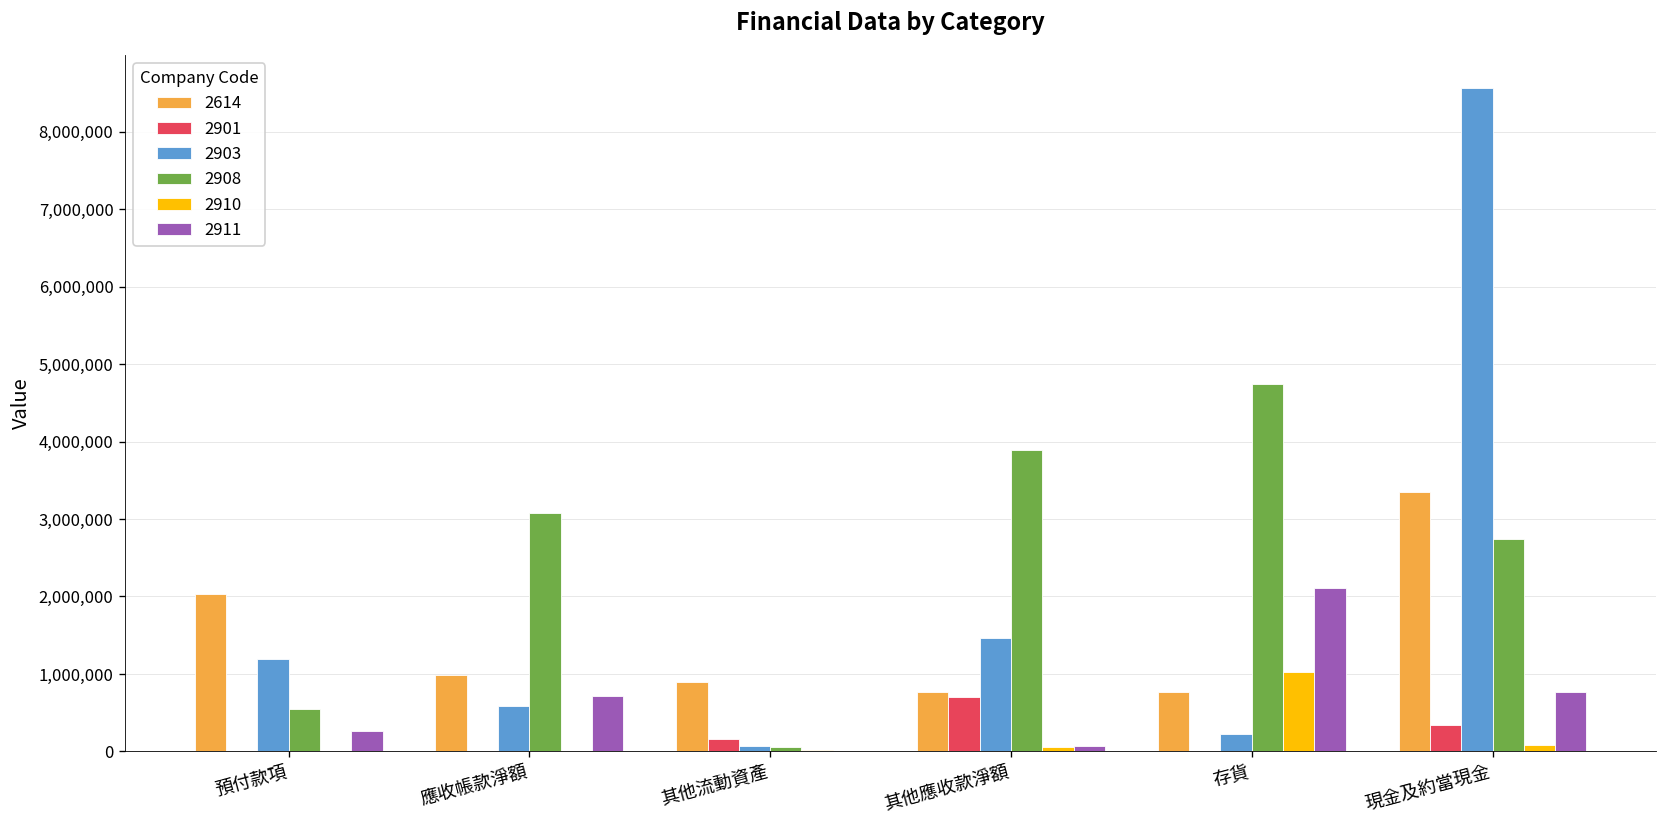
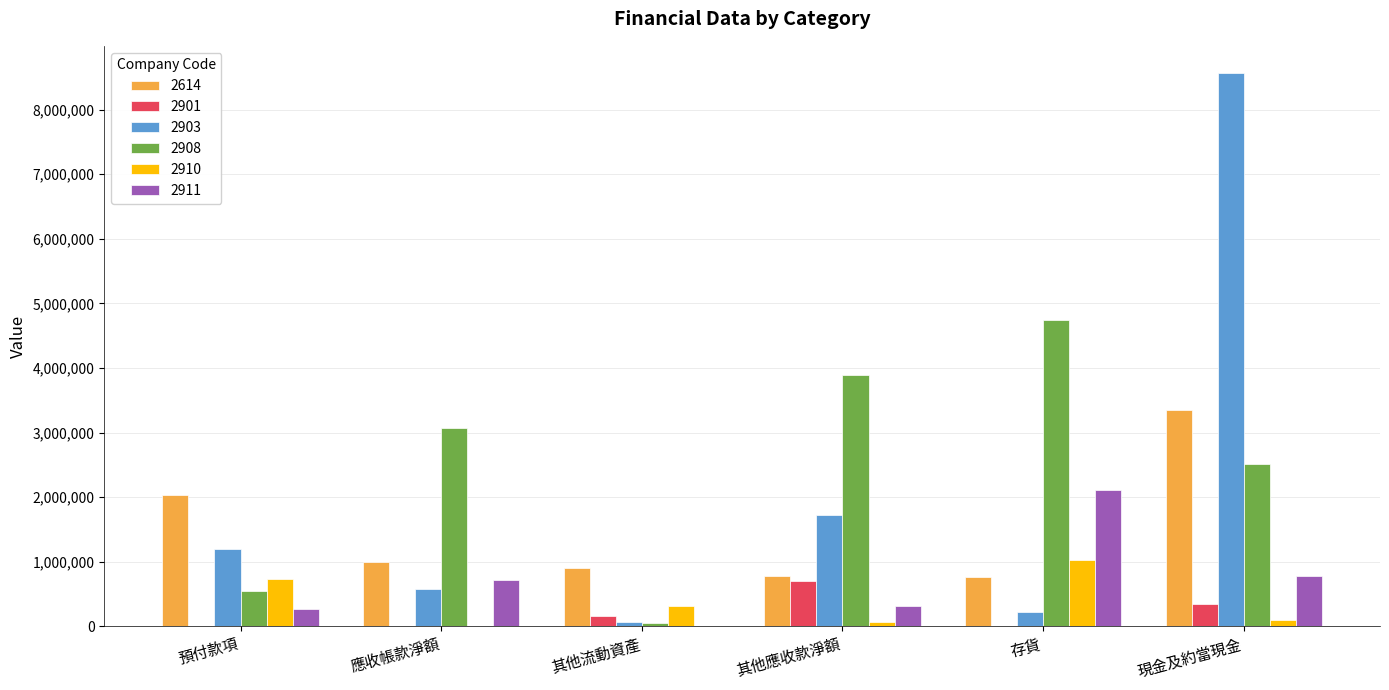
2910, 預付款項: 0 -> 700,000
2910, 其他流動資產: 0 -> 300,000
2903, 其他應收款淨額: 1,500,000 -> 1,700,000
2911, 其他應收款淨額: 100,000 -> 300,000
2908, 現金及約當現金: 2,700,000 -> 2,500,000
